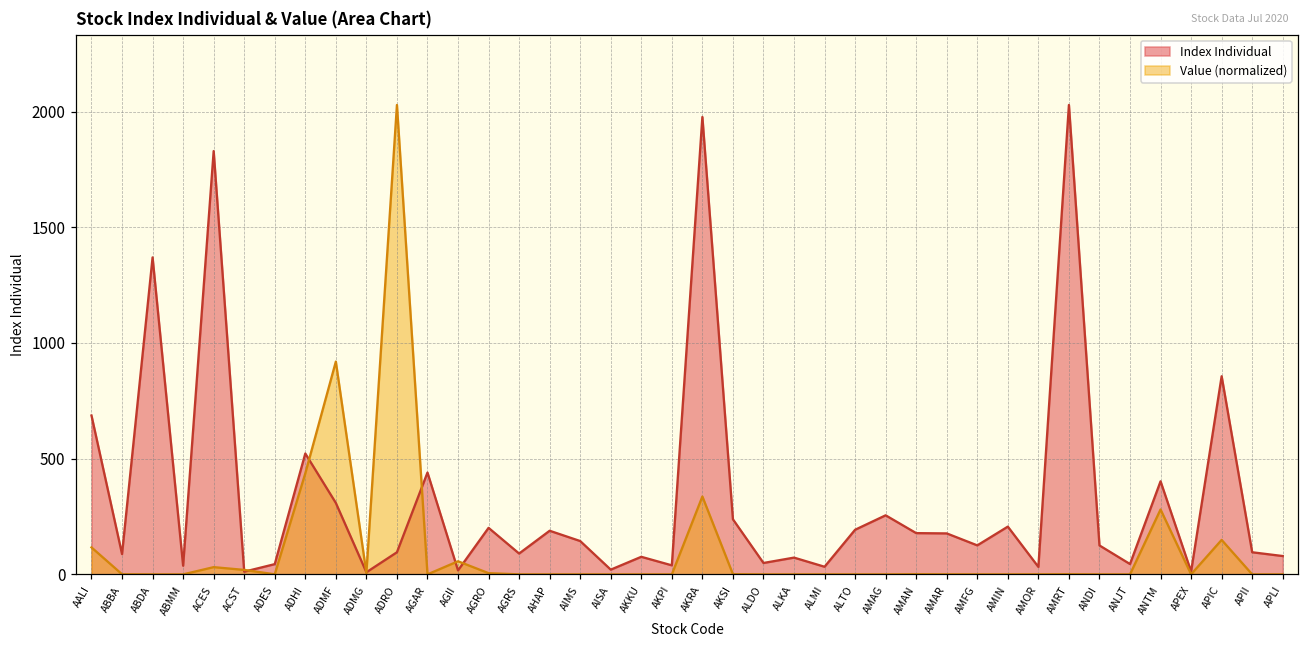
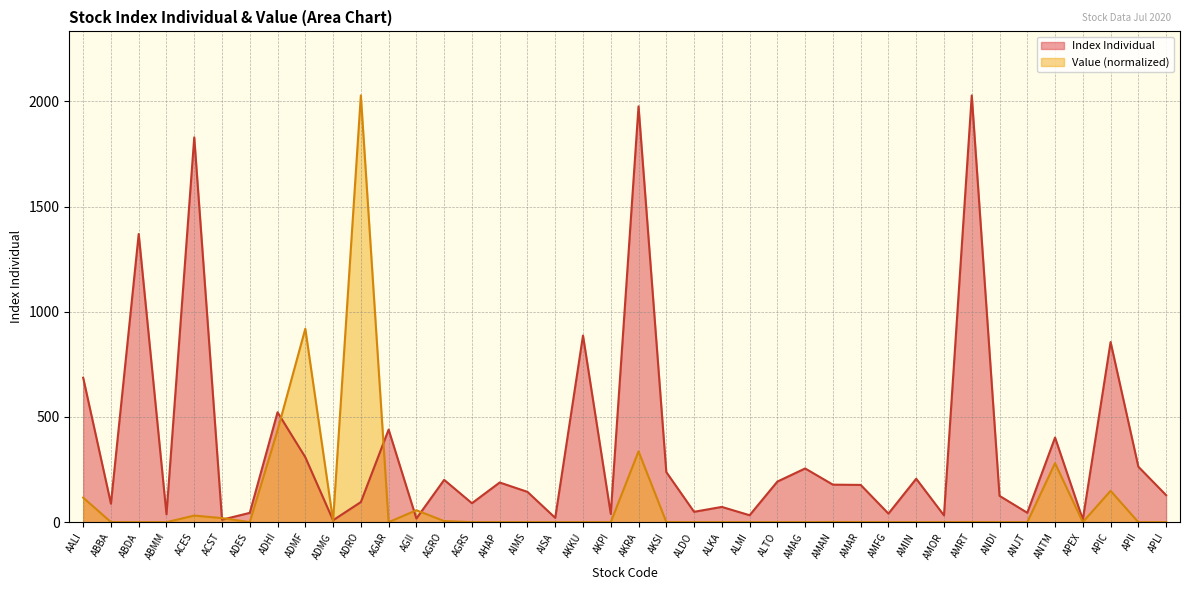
Index Individual, AKKU: 80 -> 890
Index Individual, AMFG: 130 -> 40
Index Individual, APII: 100 -> 260
Index Individual, APLI: 80 -> 130
